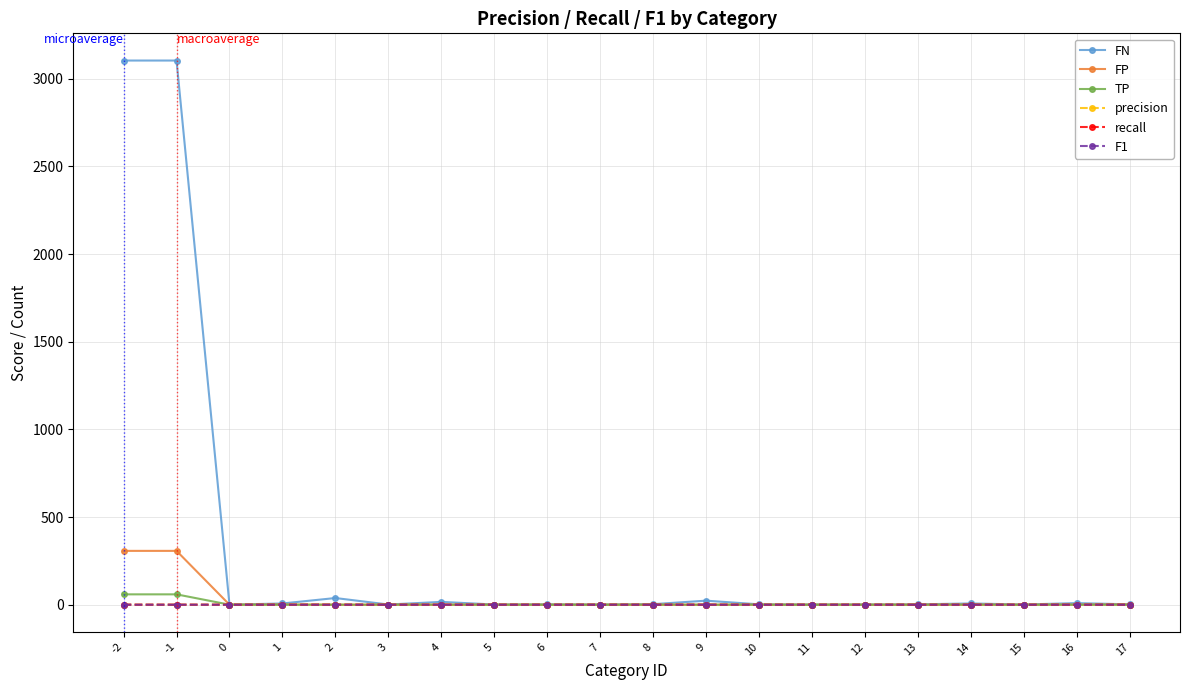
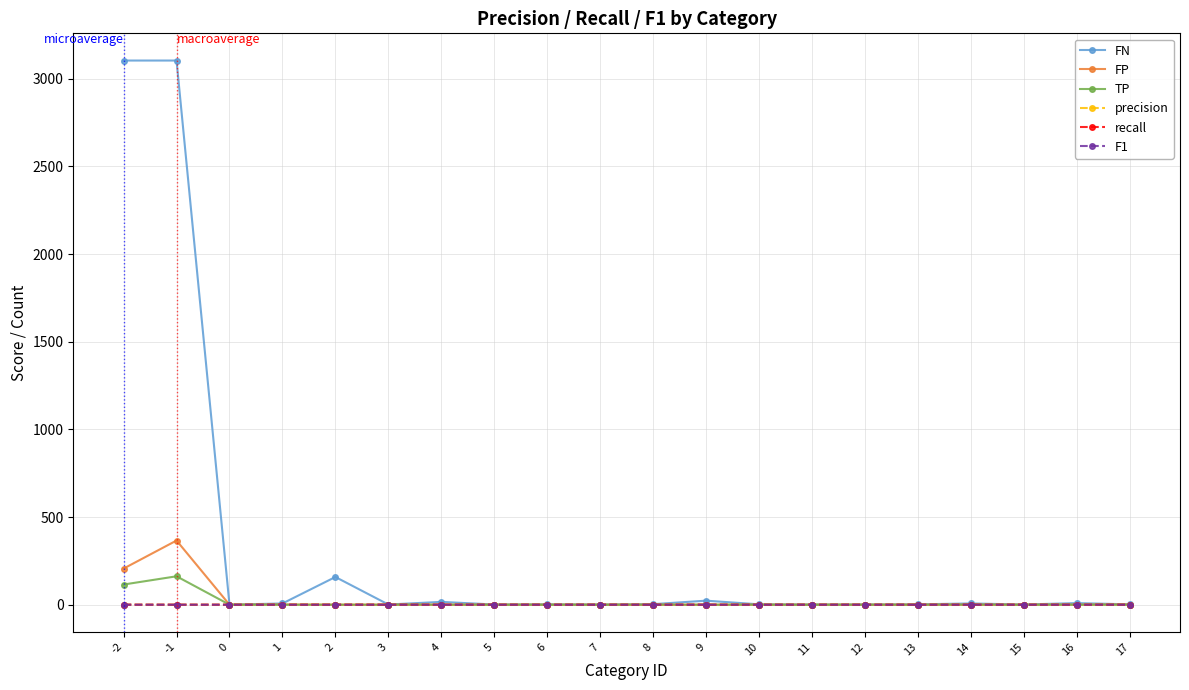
FP, -2: 310 -> 210
TP, -2: 60 -> 120
FP, -1: 310 -> 370
TP, -1: 60 -> 160
FN, 2: 40 -> 160
